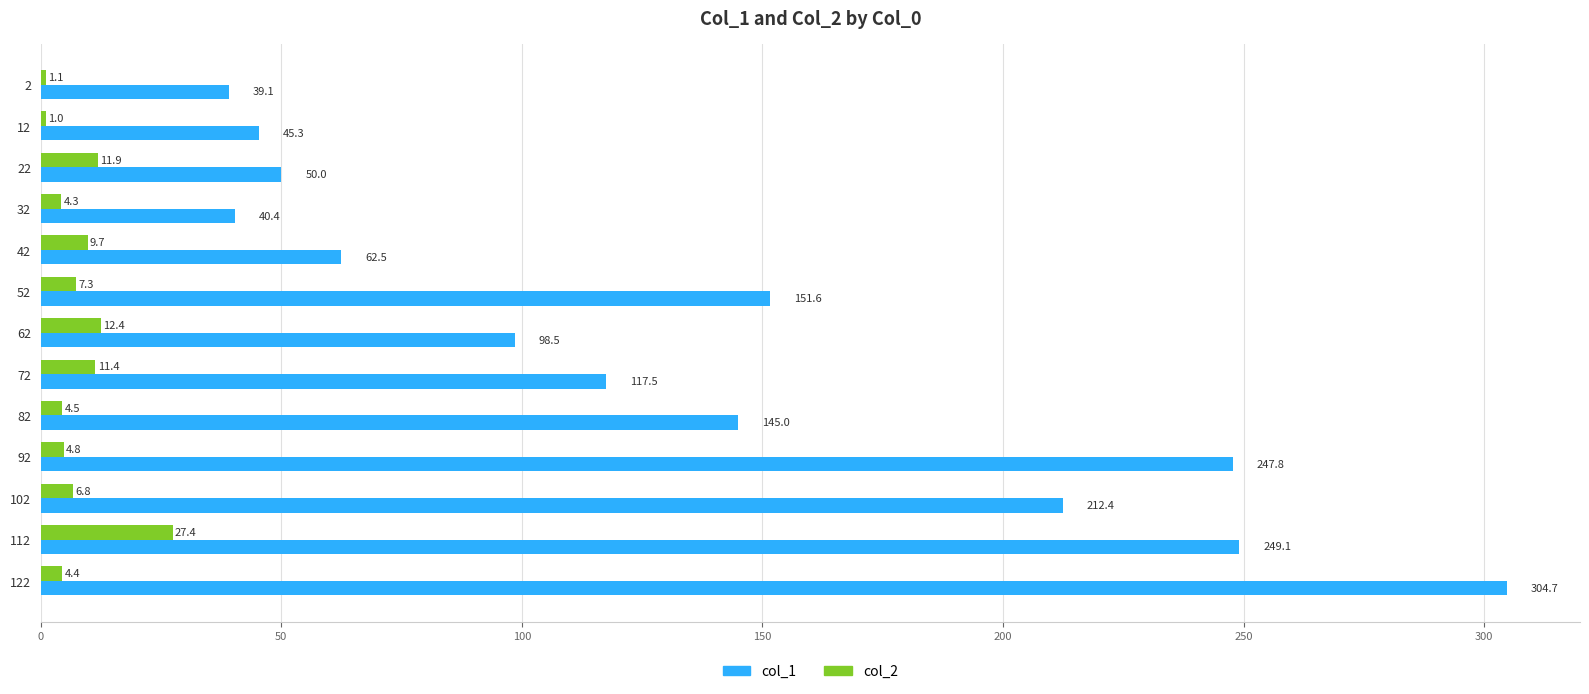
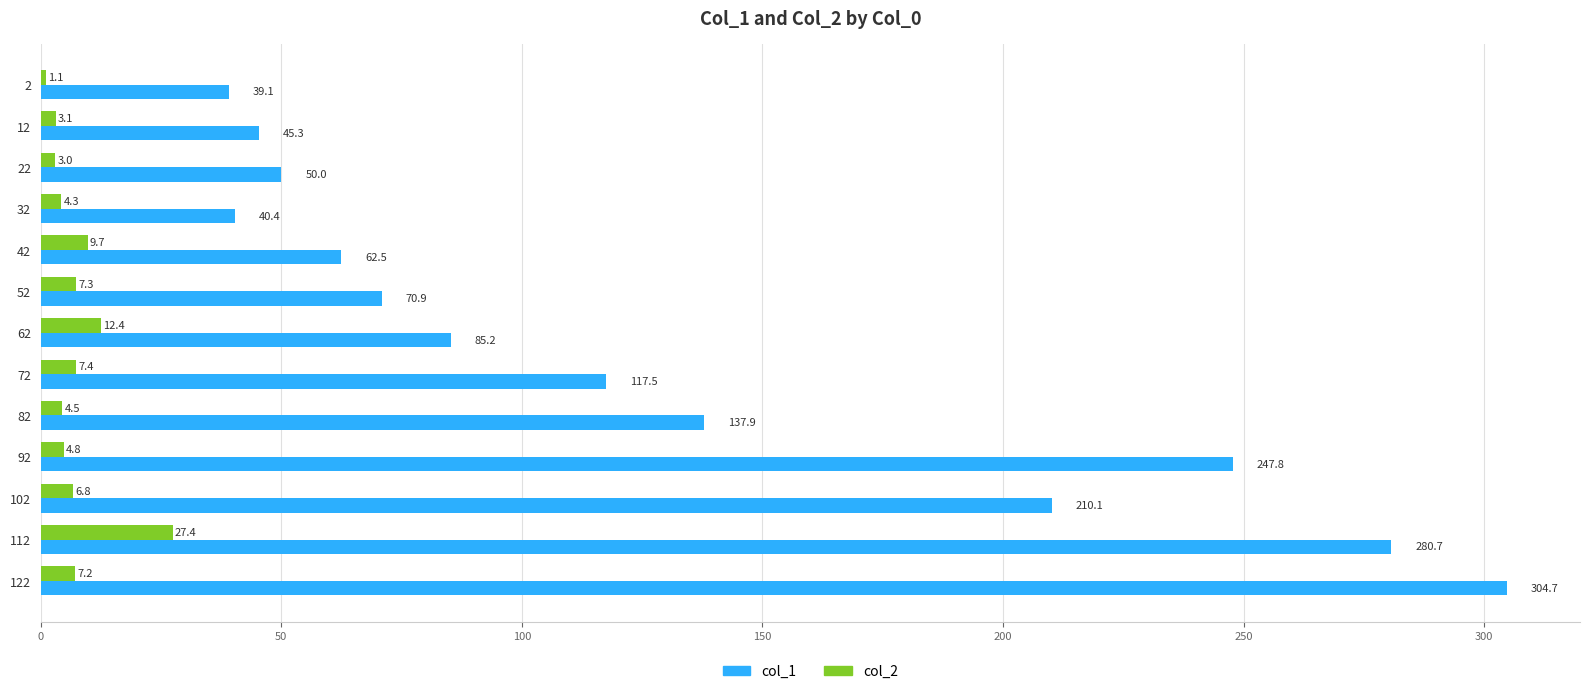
col_2, 12: 1.0 -> 3.1
col_2, 22: 11.9 -> 3.0
col_1, 52: 151.6 -> 70.9
col_1, 62: 98.5 -> 85.2
col_2, 72: 11.4 -> 7.4
col_1, 82: 145.0 -> 137.9
col_1, 102: 212.4 -> 210.1
col_1, 112: 249.1 -> 280.7
col_2, 122: 4.4 -> 7.2
